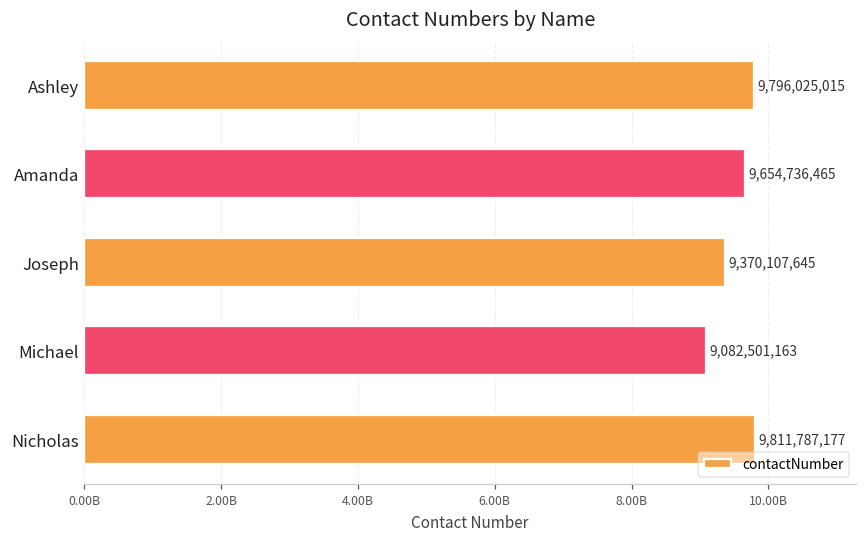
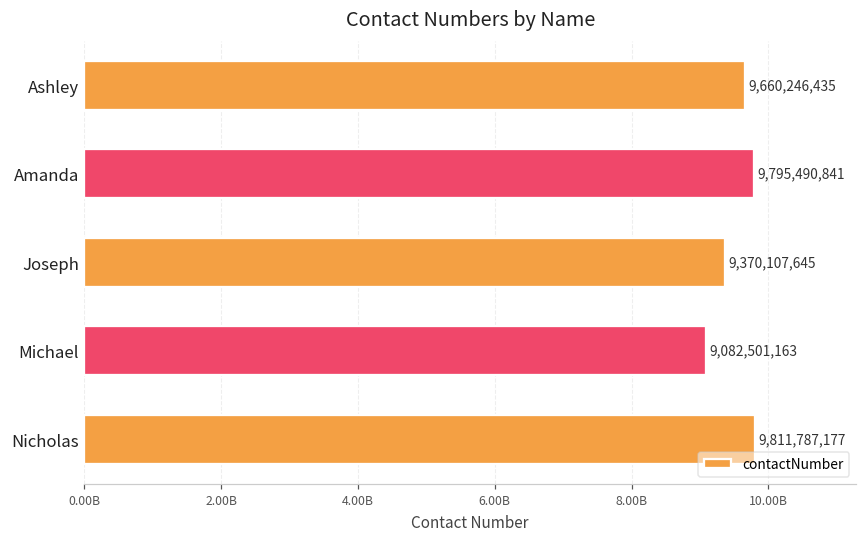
Ashley: 9,796,025,015 -> 9,660,246,435
Amanda: 9,654,736,465 -> 9,795,490,841
